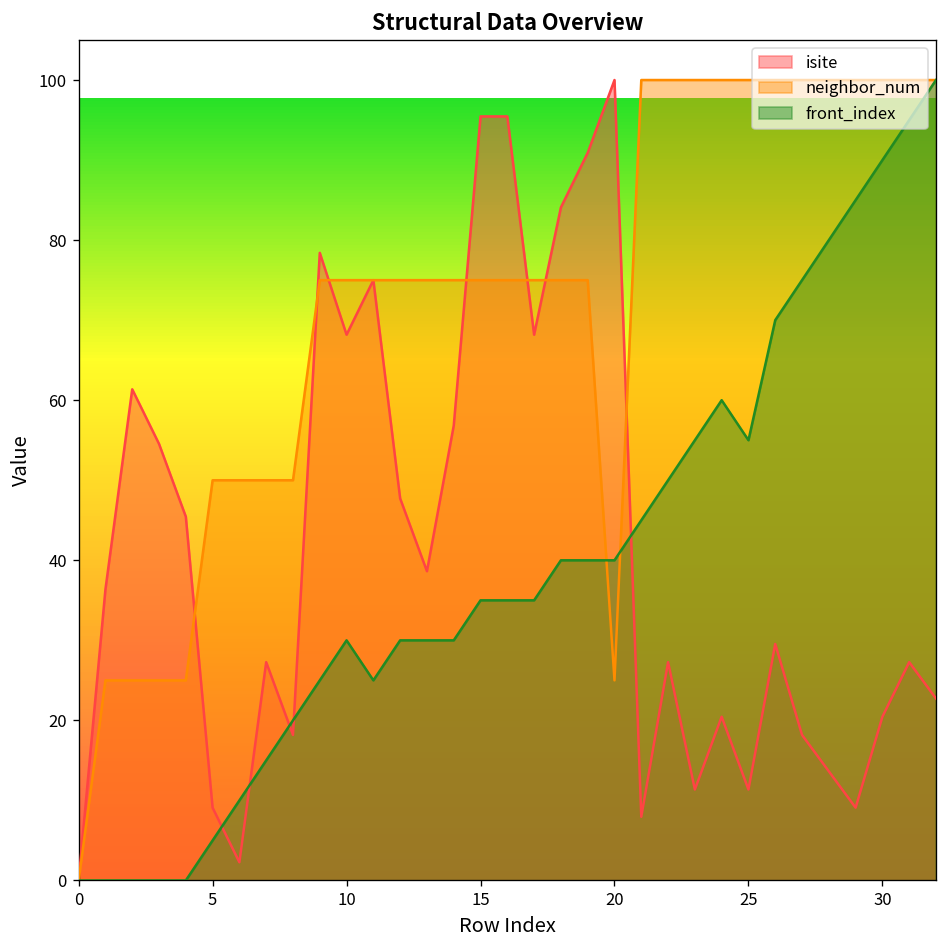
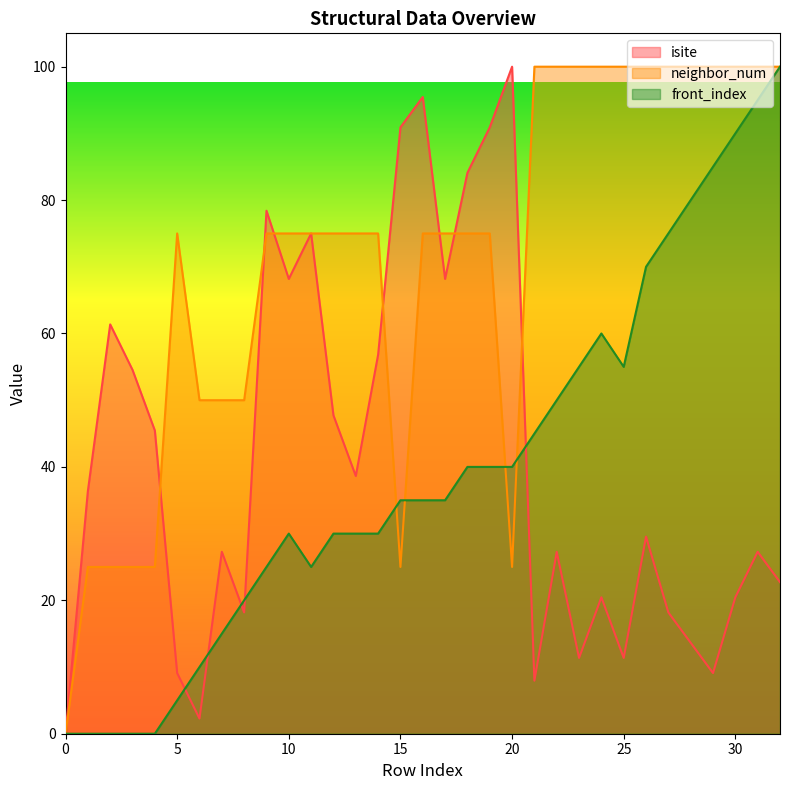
neighbor_num, 5: 50 -> 75
isite, 15: 95 -> 91
neighbor_num, 15: 75 -> 25
